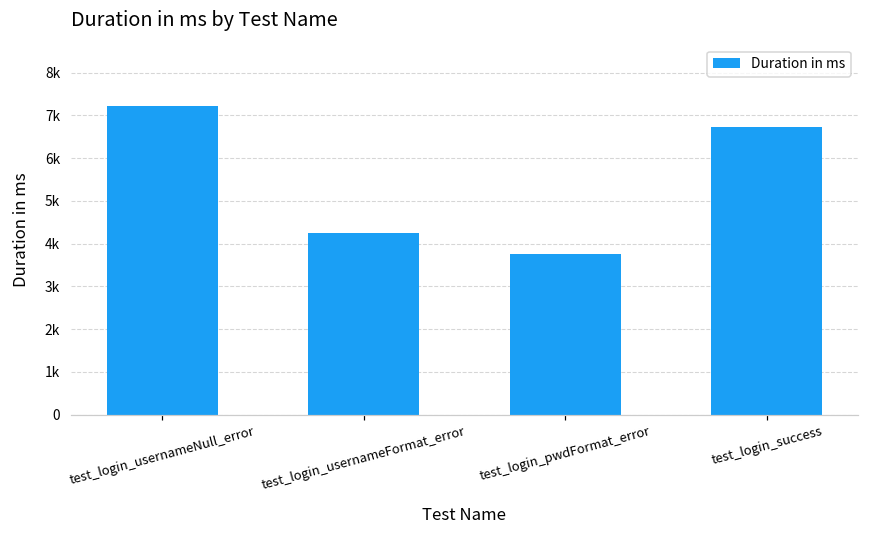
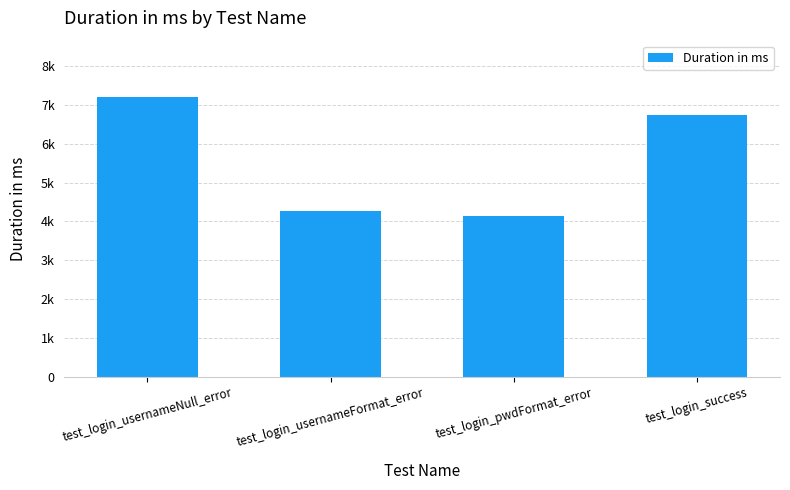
test_login_pwdFormat_error: 3700 -> 4100
